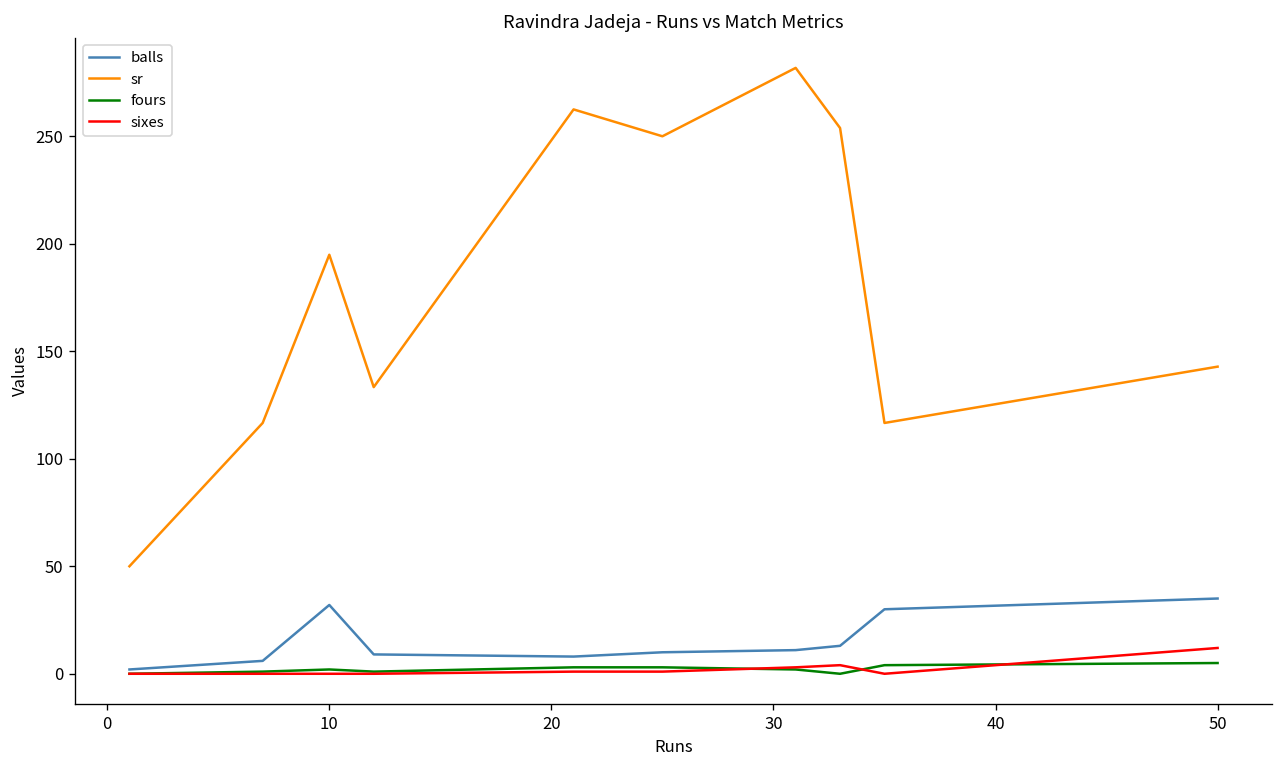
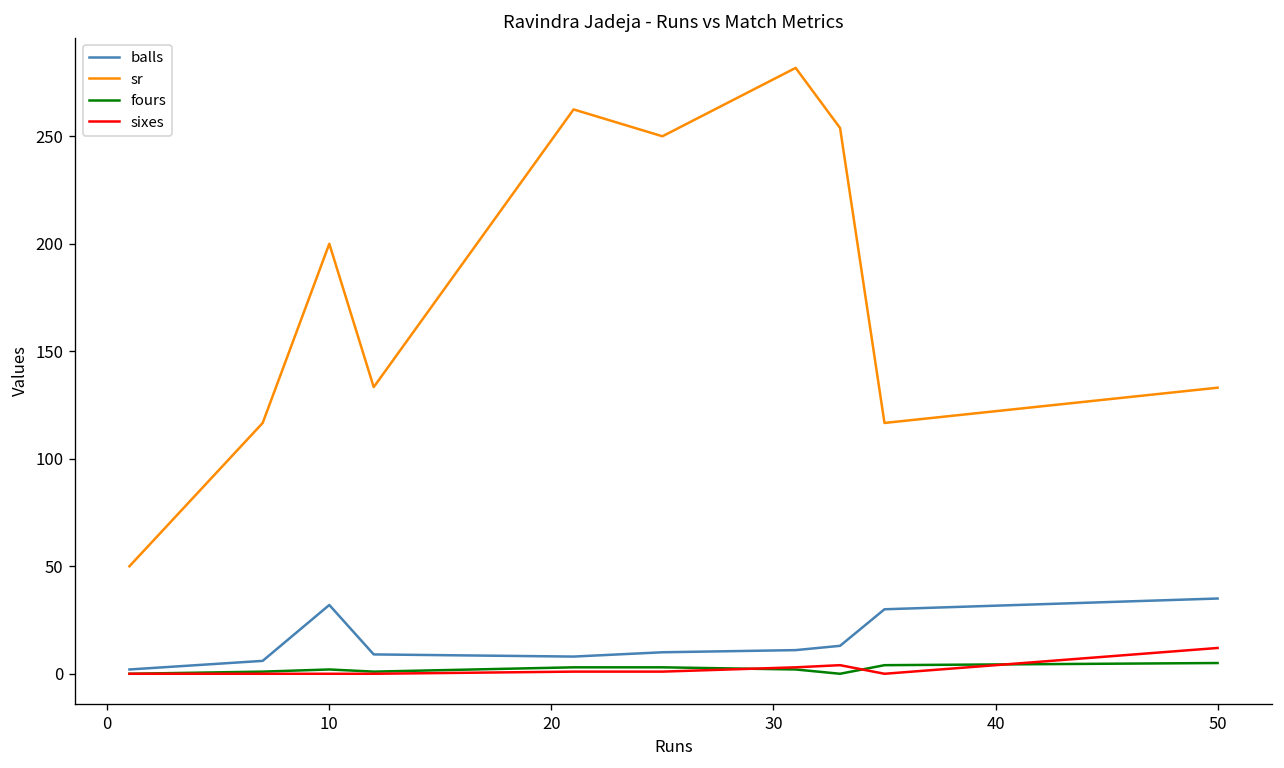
sr, 10: 195 -> 200
sr, 50: 143 -> 133
